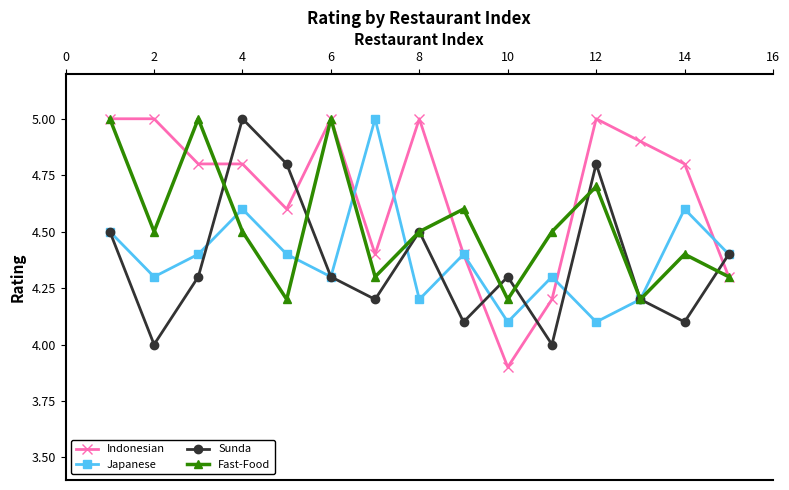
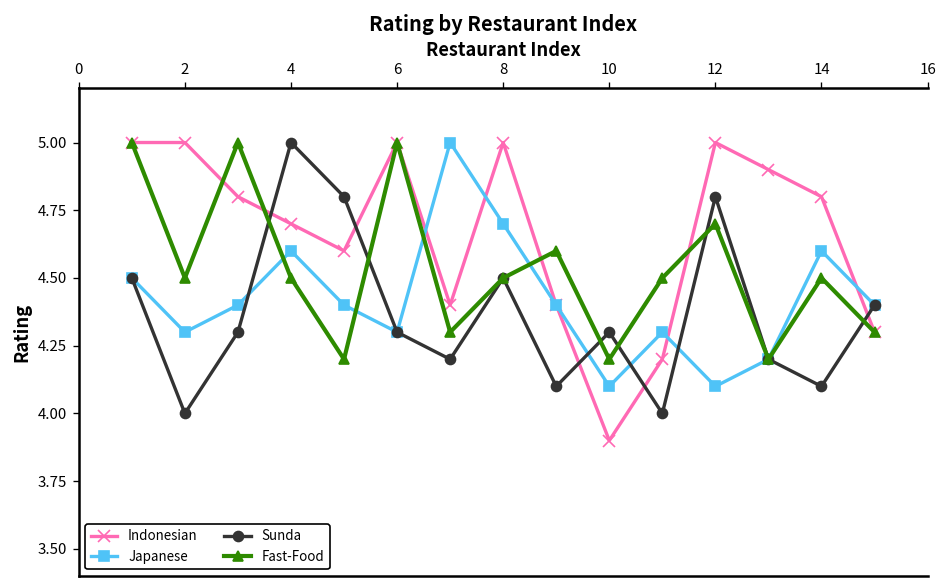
Indonesian, 4: 4.8 -> 4.7
Japanese, 8: 4.2 -> 4.7
Fast-Food, 14: 4.4 -> 4.5
